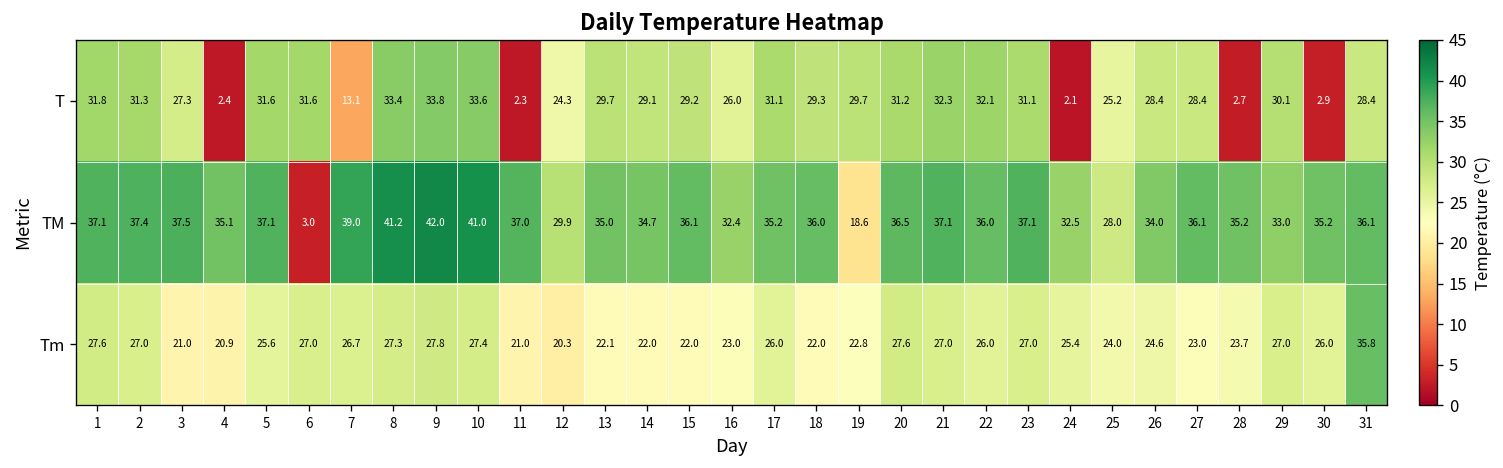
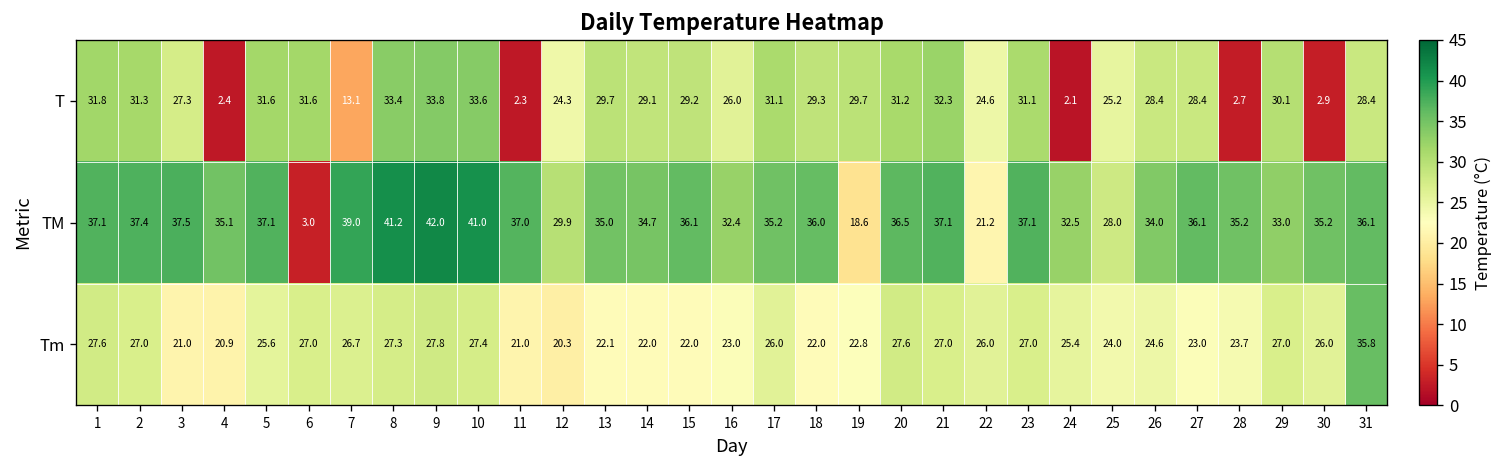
T, 22: 32.1 -> 24.6
TM, 22: 36.0 -> 21.2
